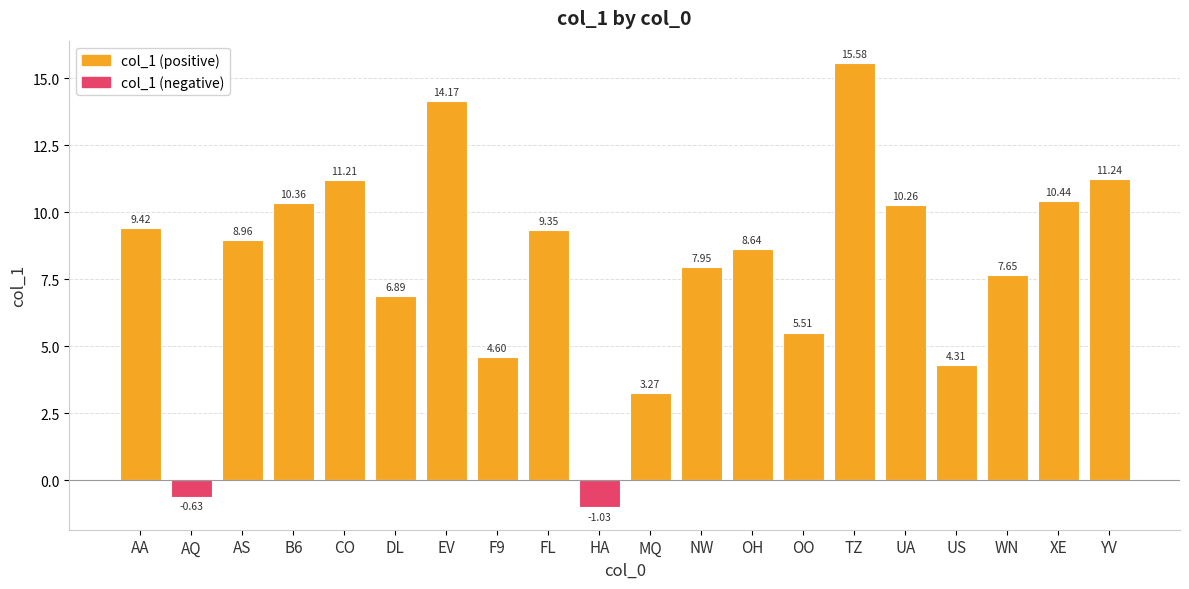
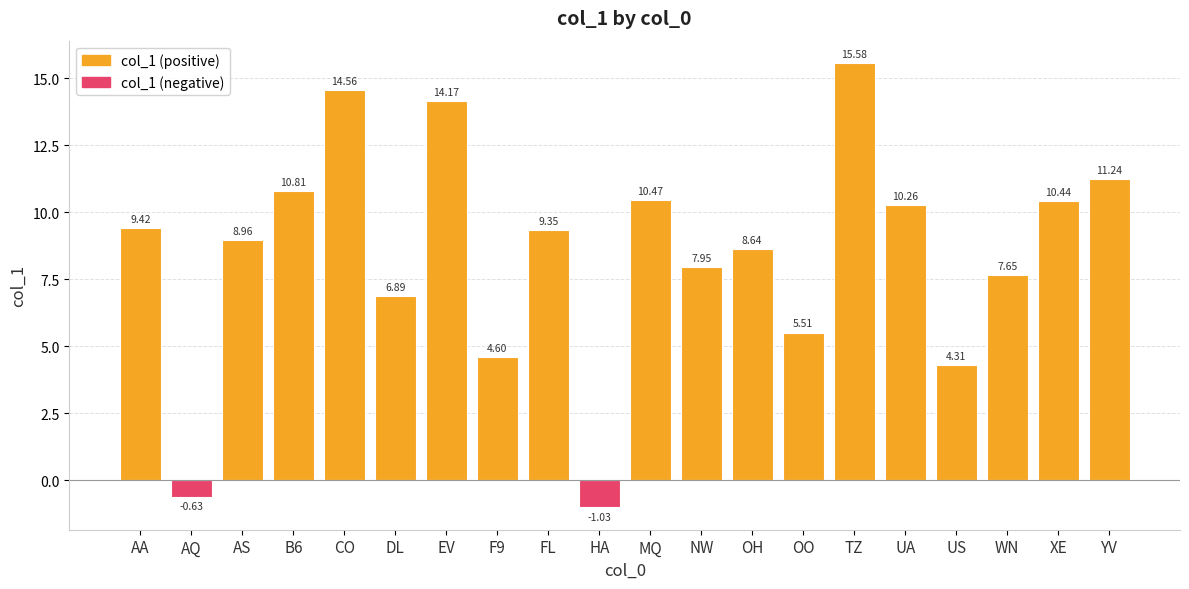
B6: 10.36 -> 10.81
CO: 11.21 -> 14.56
MQ: 3.27 -> 10.47
